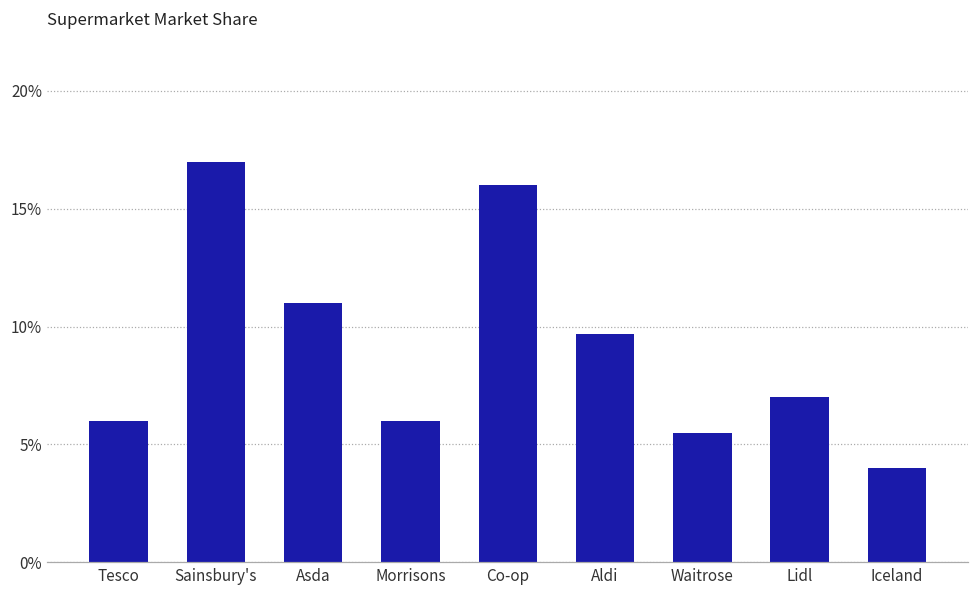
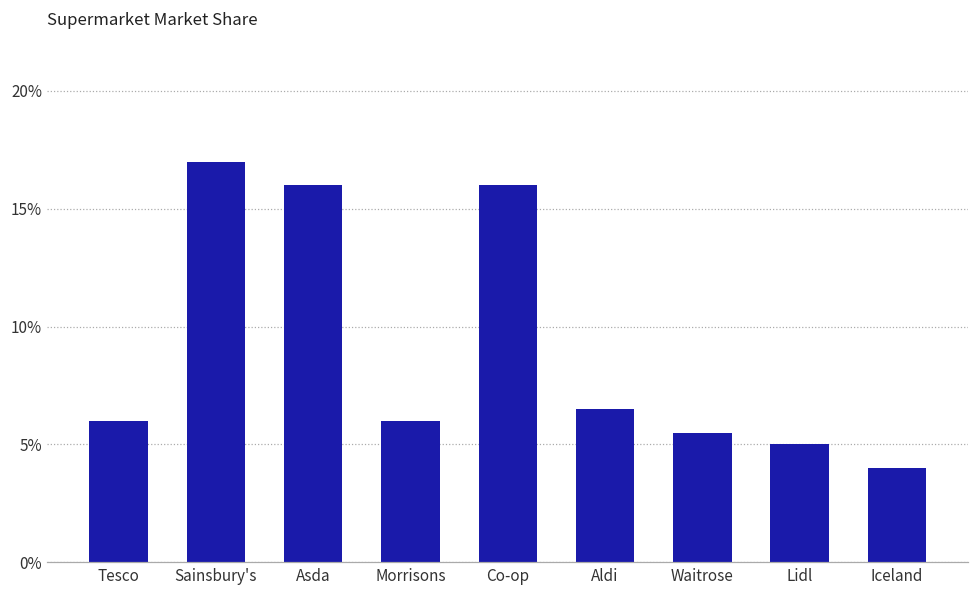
Asda: 11% -> 16%
Aldi: 9.7% -> 6.5%
Lidl: 7% -> 5%
